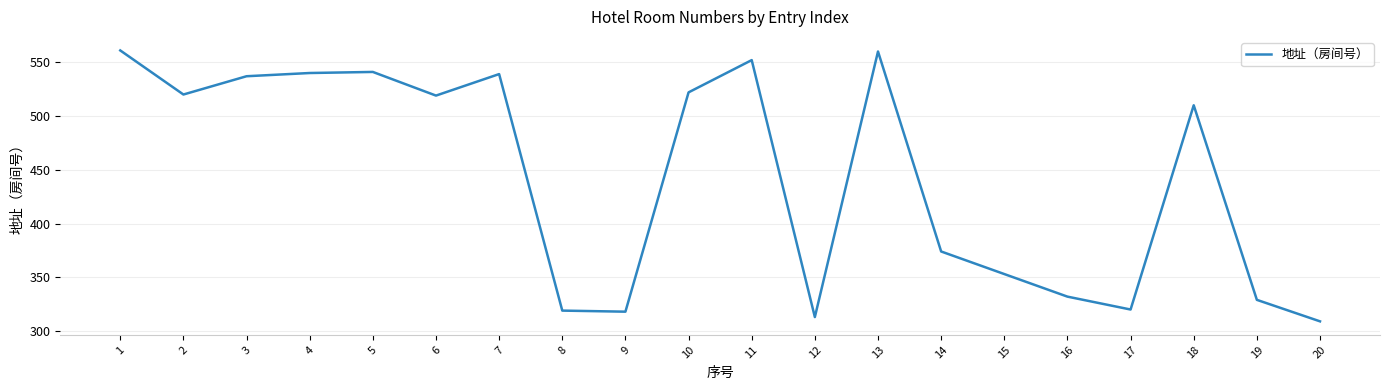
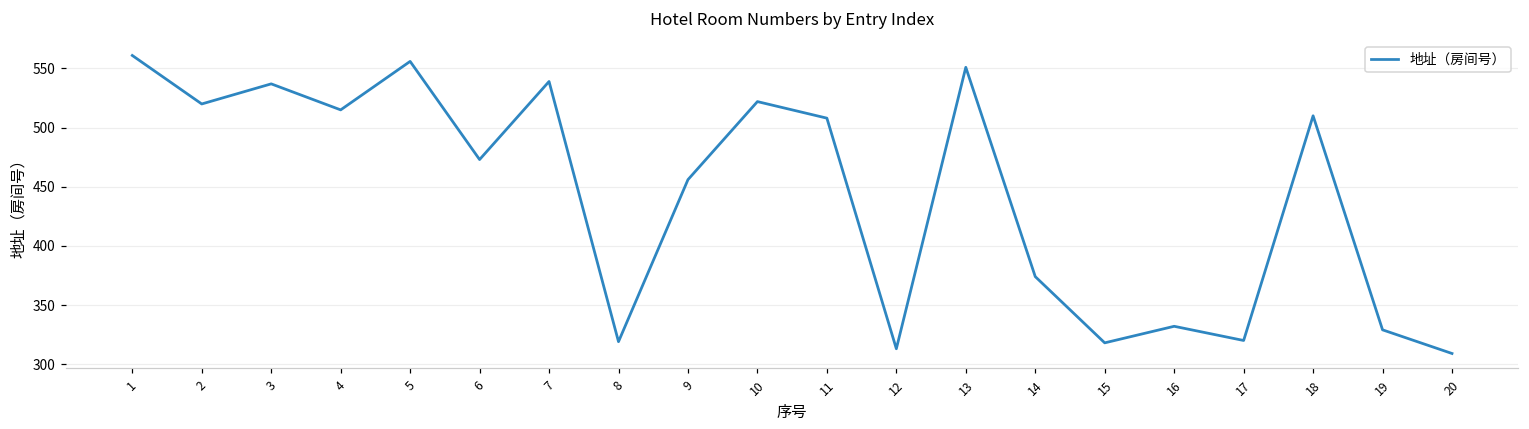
4: 540 -> 515
5: 541 -> 556
6: 519 -> 473
9: 318 -> 456
11: 552 -> 508
13: 560 -> 551
15: 353 -> 318
